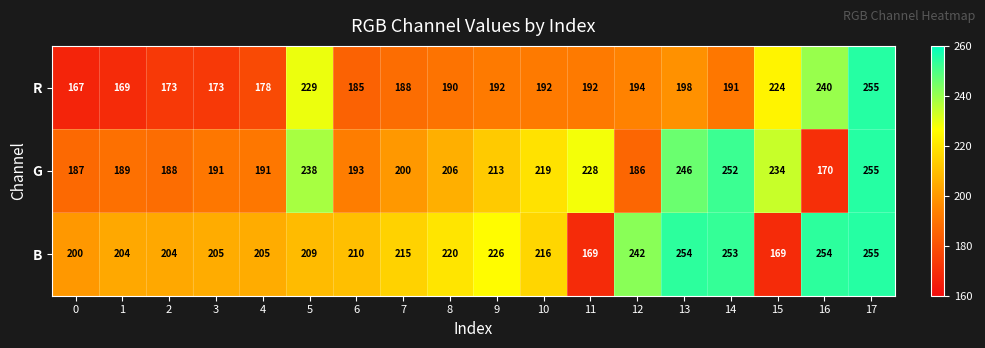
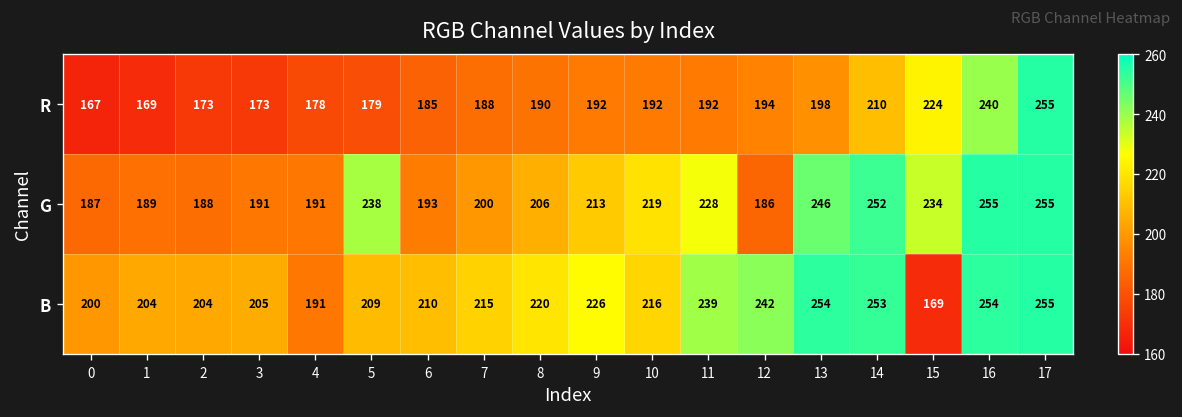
R, 5: 229 -> 179
R, 14: 191 -> 210
G, 16: 170 -> 255
B, 4: 205 -> 191
B, 11: 169 -> 239
